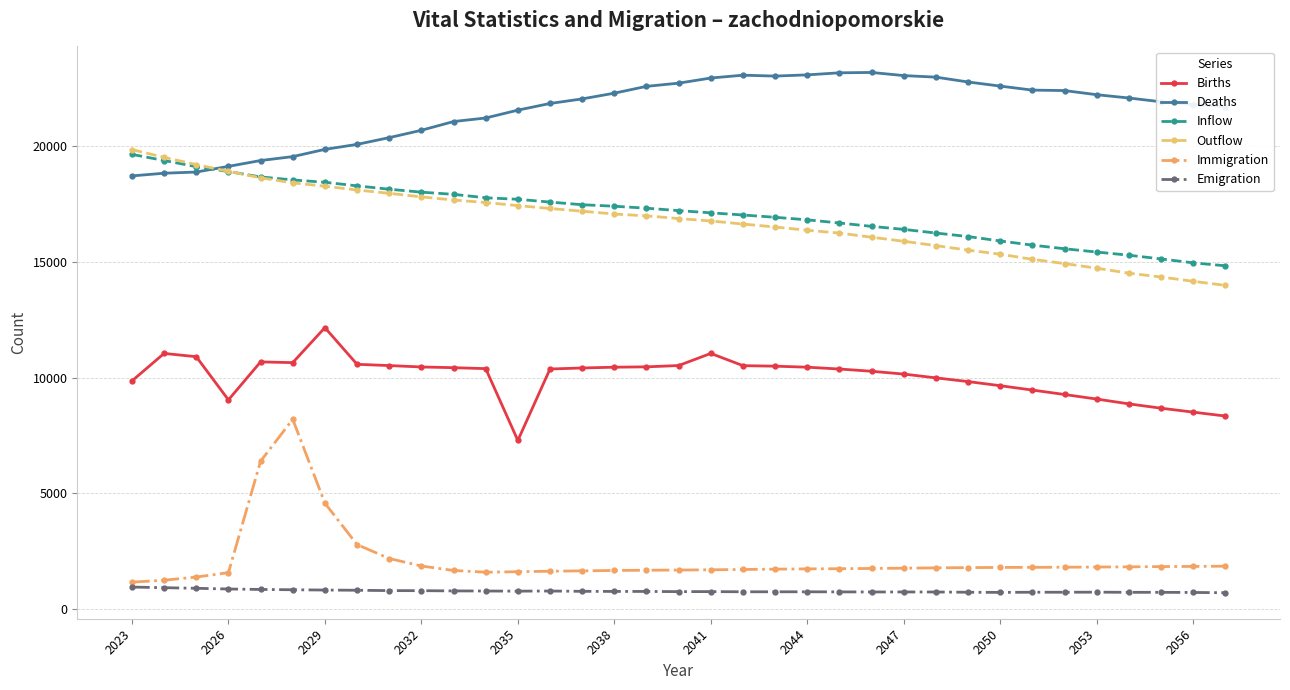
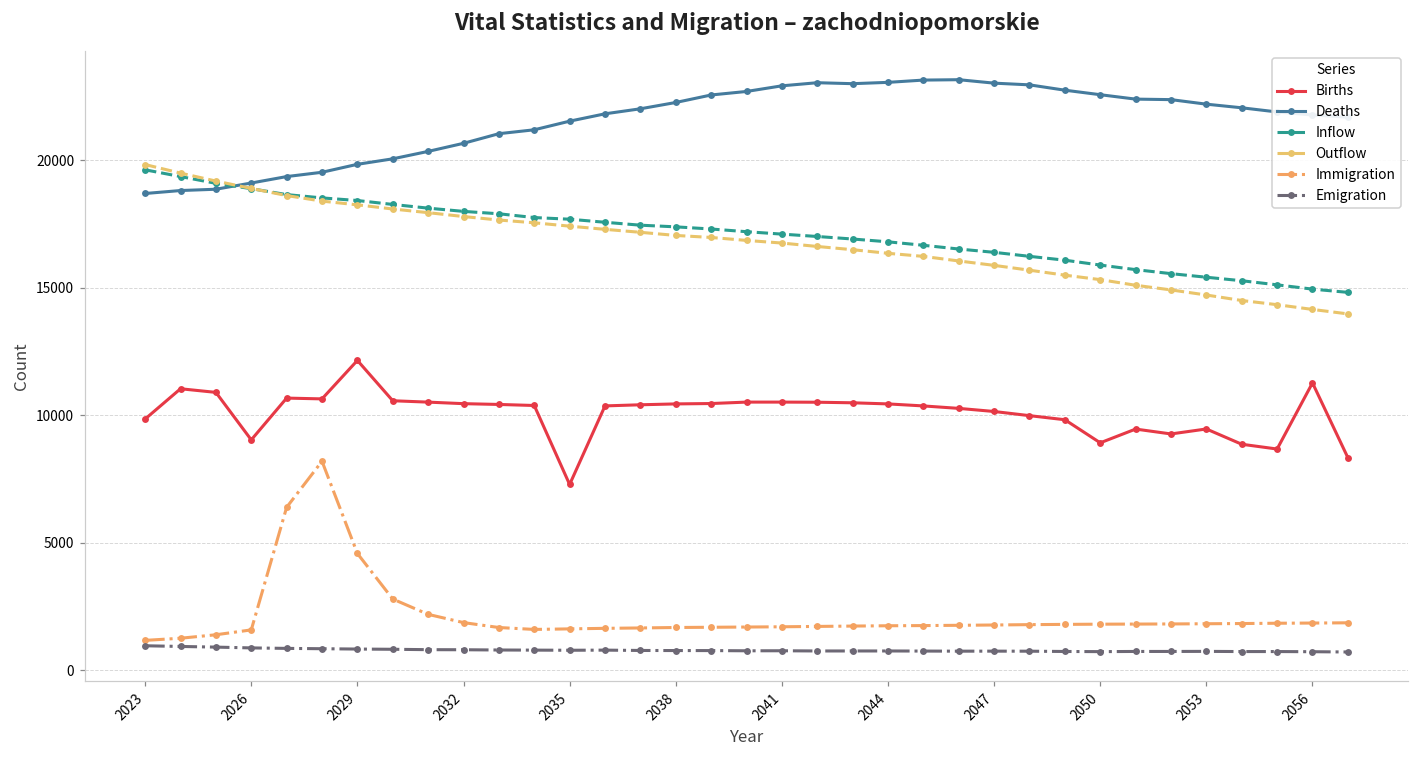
Births, 2041: 11000 -> 10500
Births, 2050: 9600 -> 8900
Births, 2053: 9100 -> 9500
Births, 2056: 8500 -> 11300
